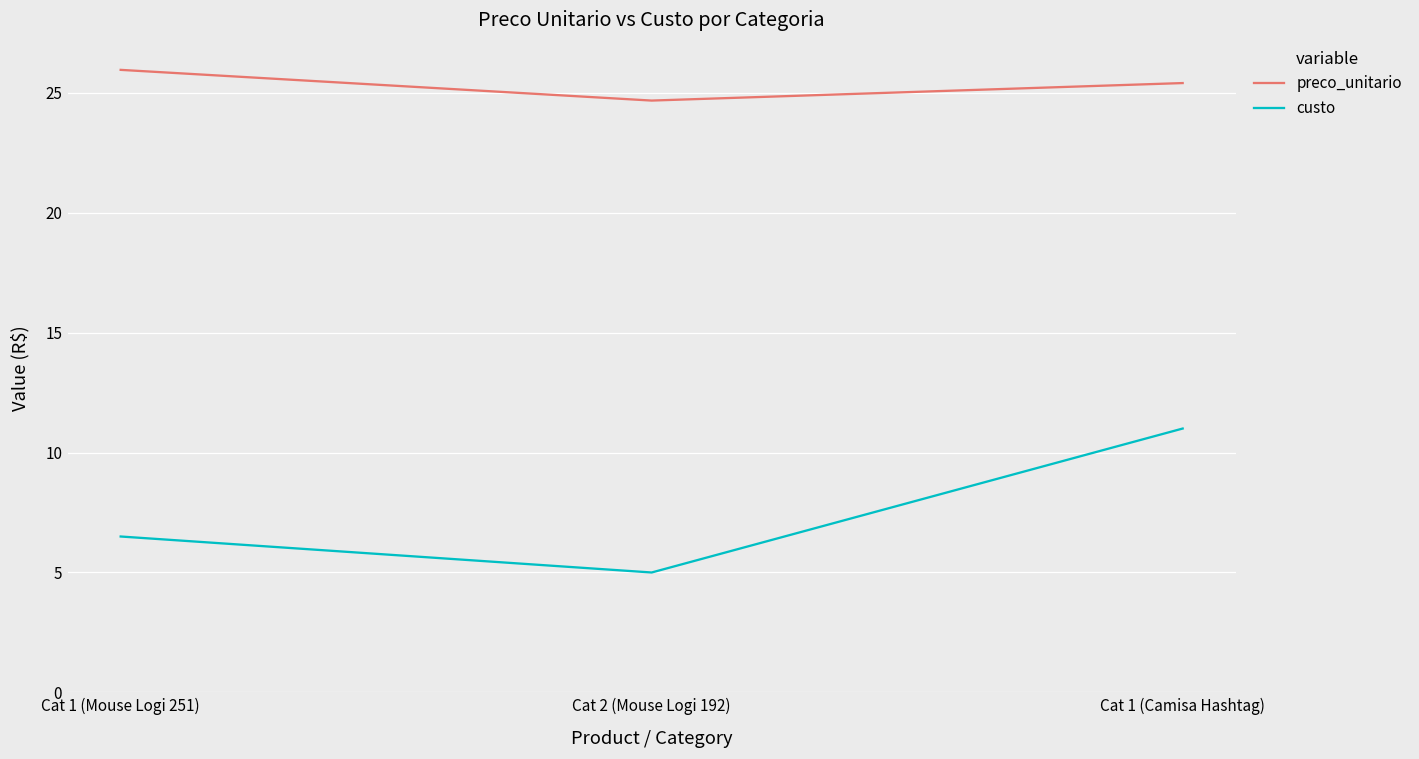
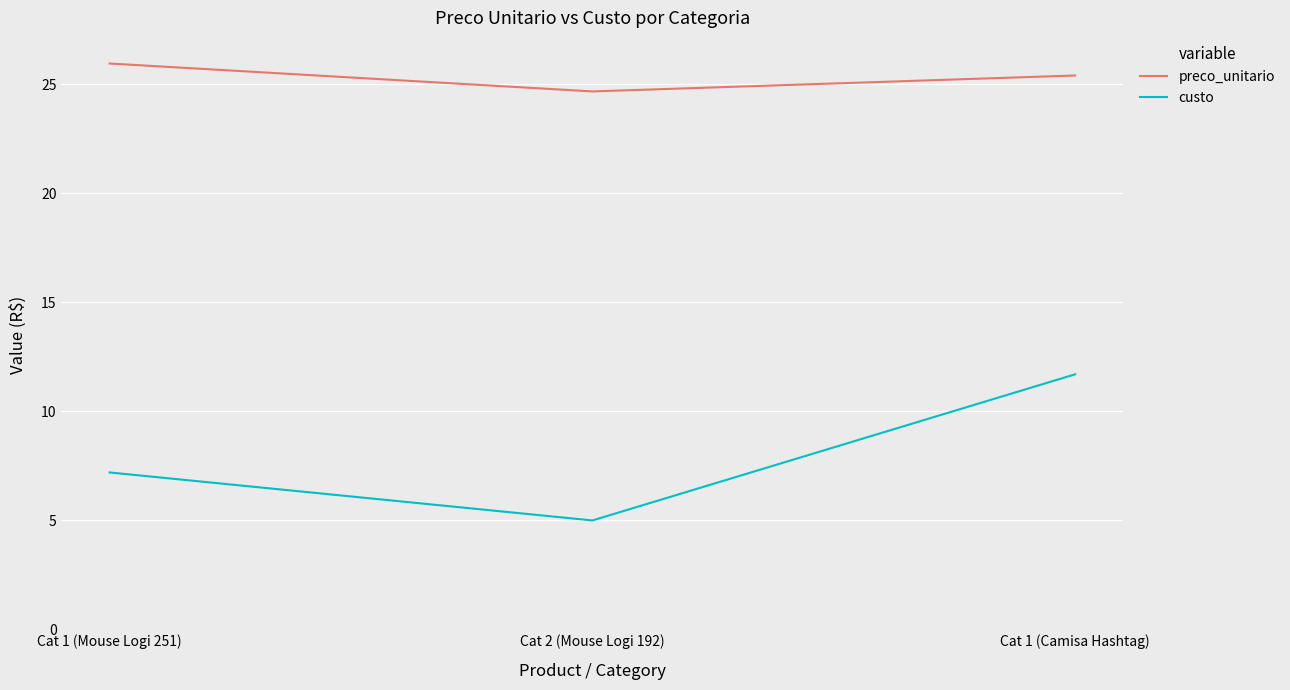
custo, Cat 1 (Mouse Logi 251): 6.5 -> 7.2
custo, Cat 1 (Camisa Hashtag): 11.0 -> 11.7
